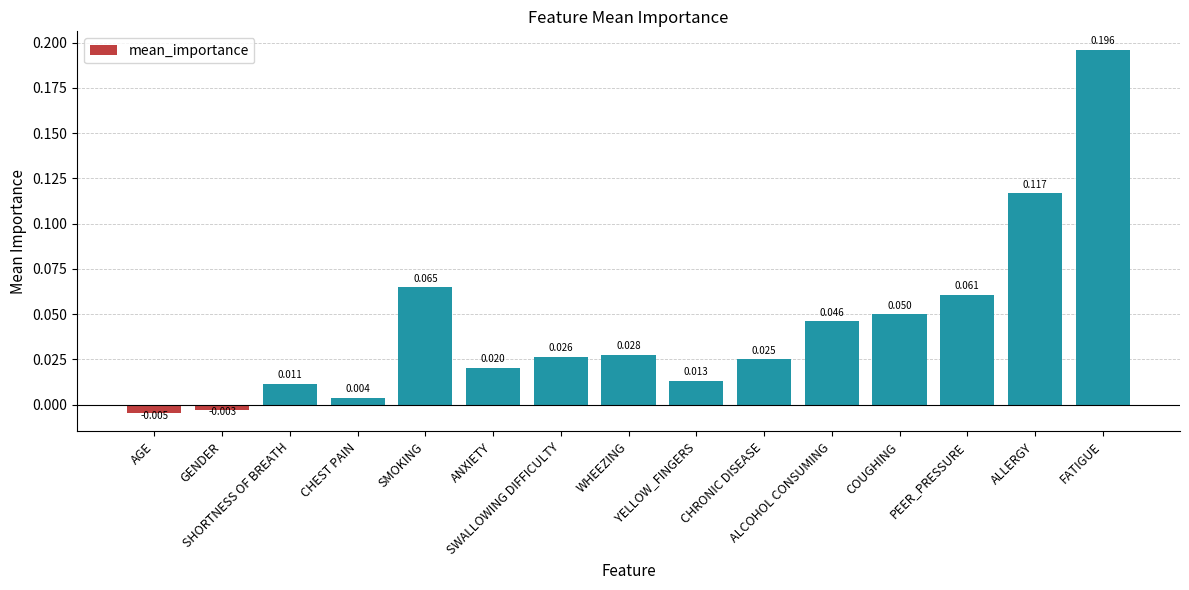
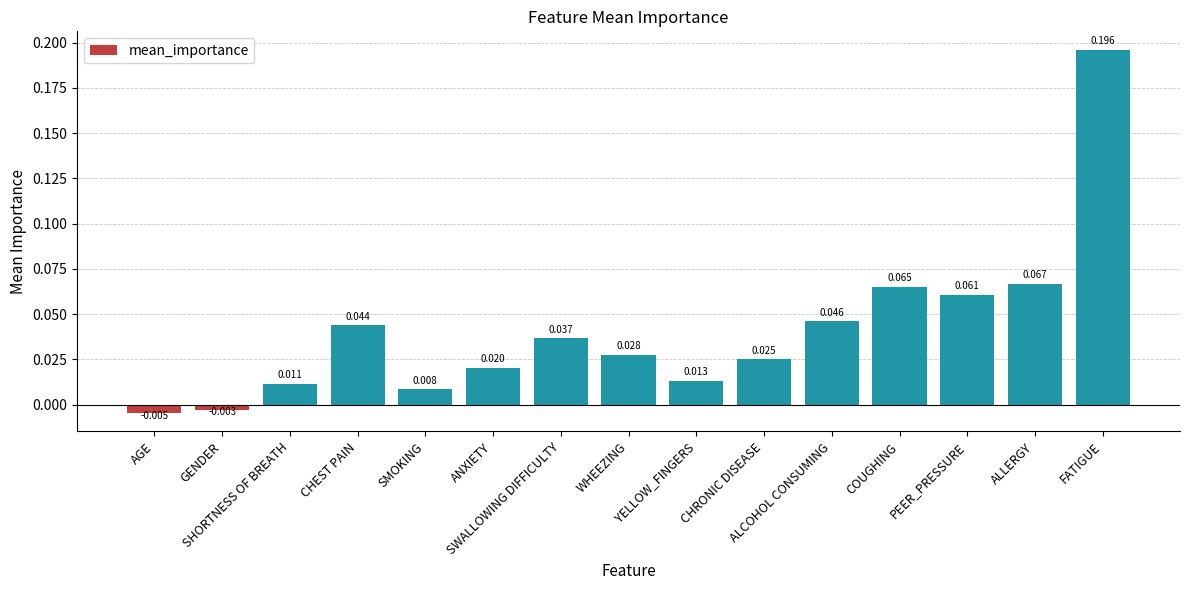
CHEST PAIN: 0.004 -> 0.044
SMOKING: 0.065 -> 0.008
SWALLOWING DIFFICULTY: 0.026 -> 0.037
COUGHING: 0.050 -> 0.065
ALLERGY: 0.117 -> 0.067
